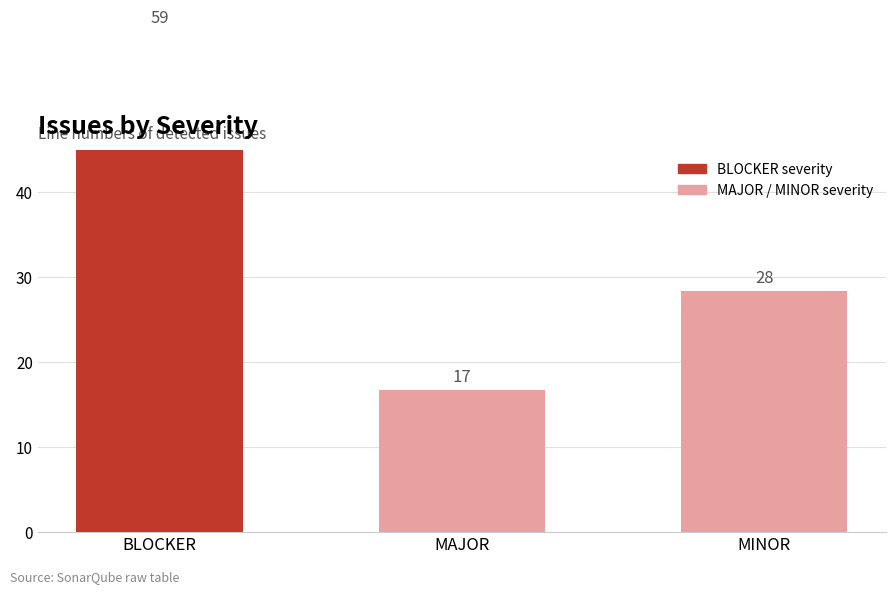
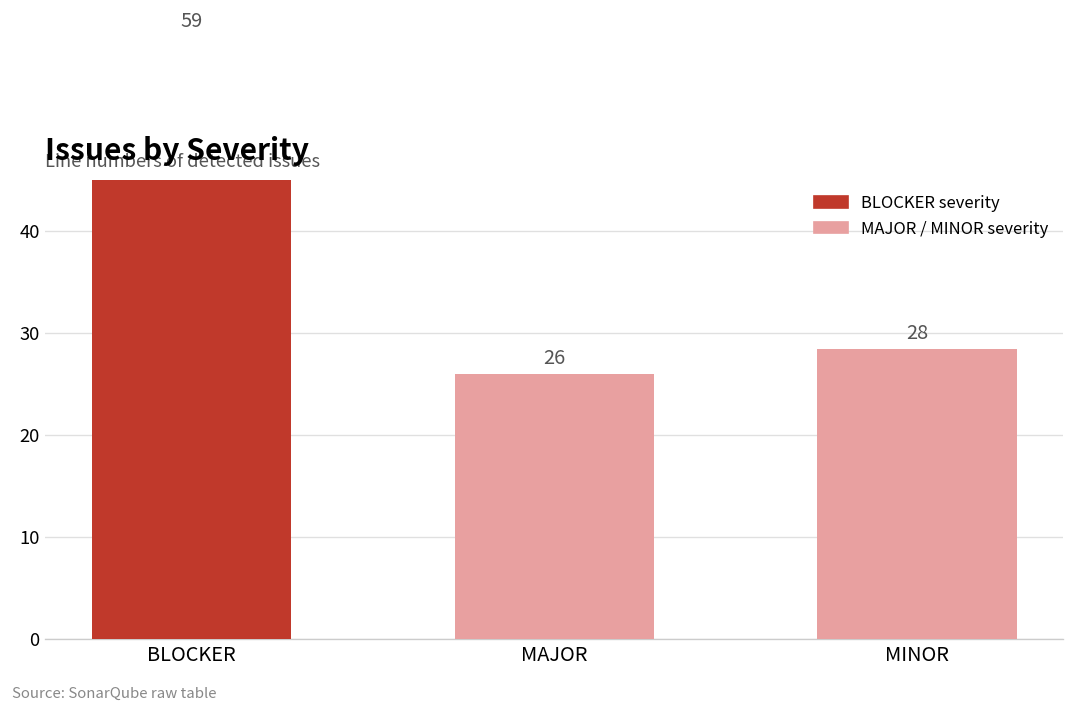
MAJOR: 17 -> 26
